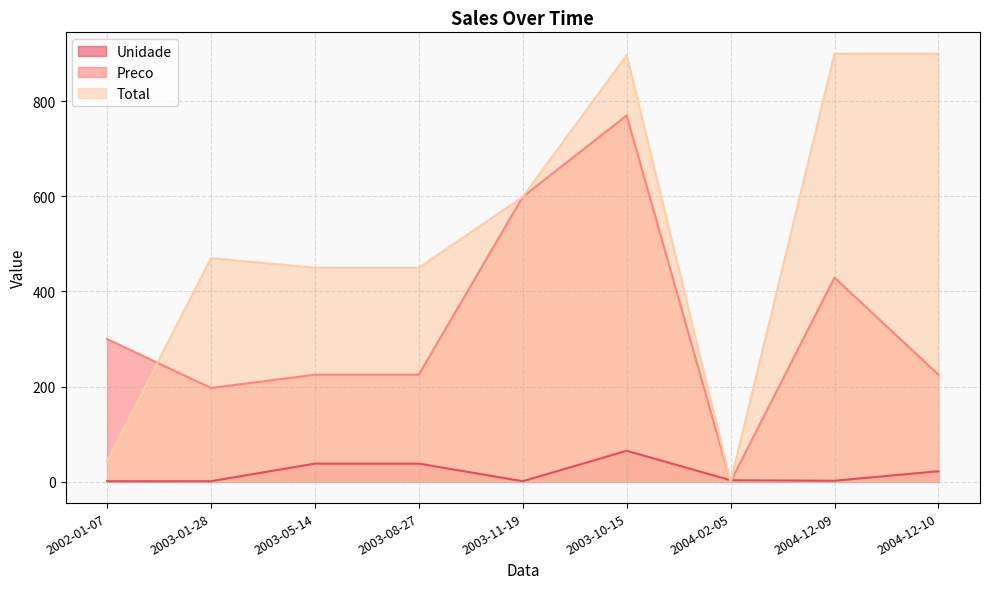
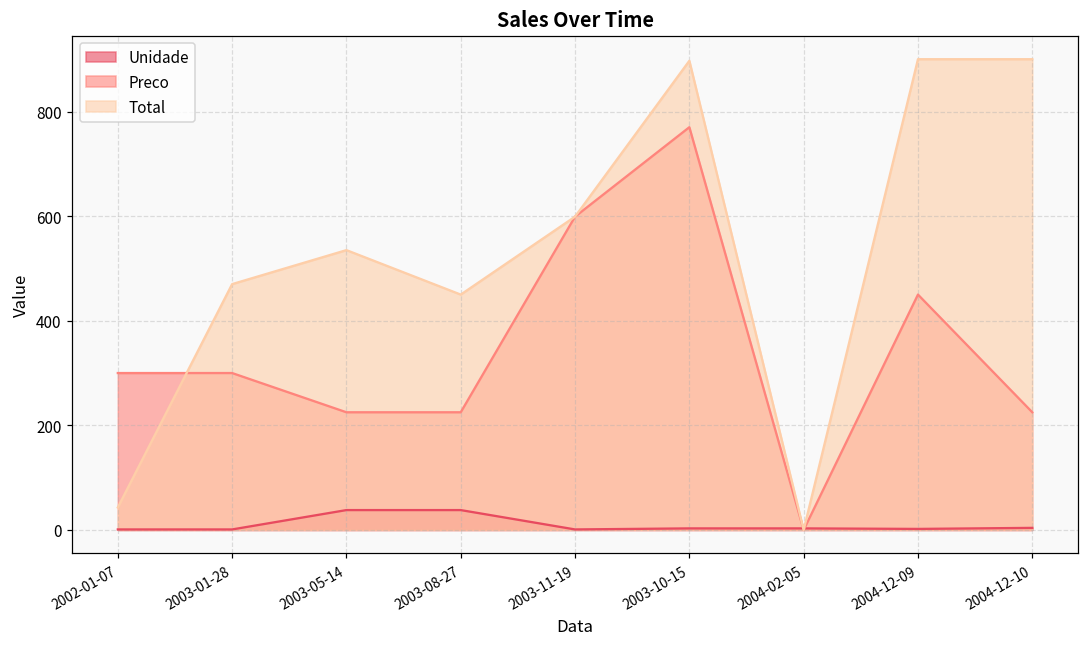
Preco, 2003-01-28: 200 -> 300
Total, 2003-05-14: 450 -> 540
Unidade, 2003-10-15: 70 -> 0
Preco, 2004-12-09: 430 -> 450
Unidade, 2004-12-10: 20 -> 0
